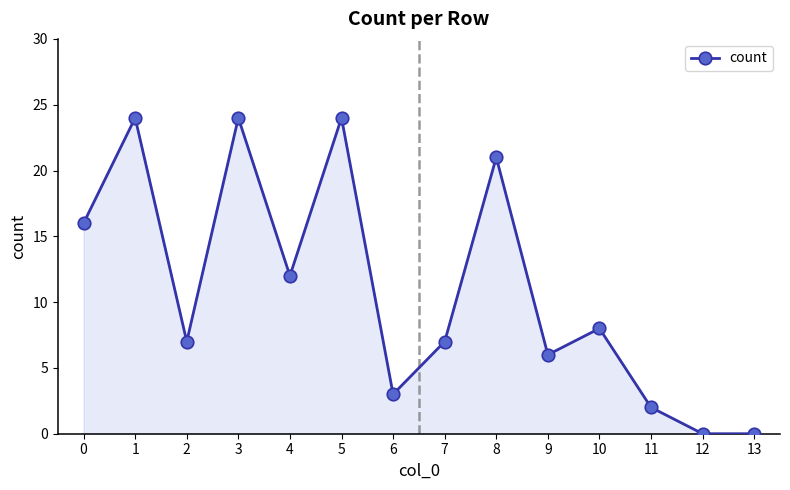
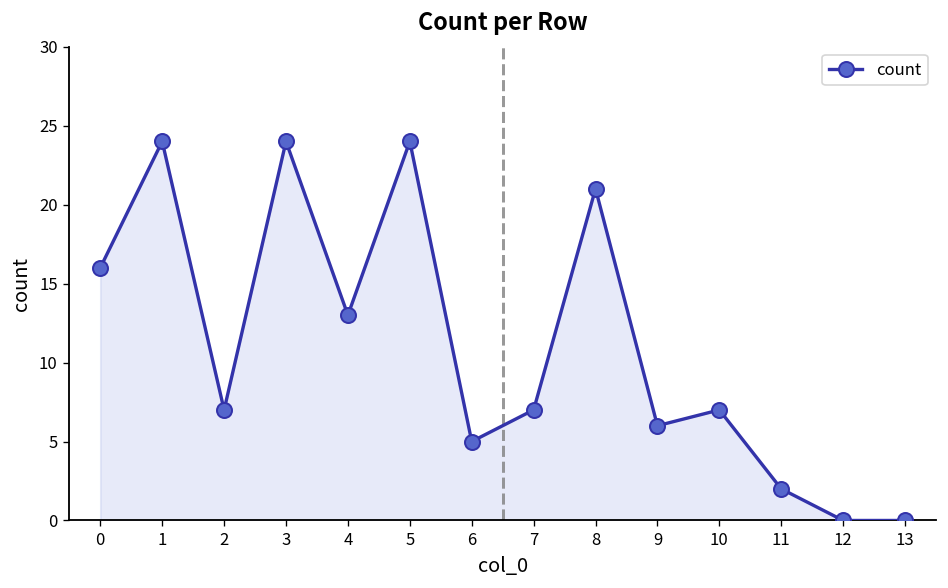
4: 12 -> 13
6: 3 -> 5
10: 8 -> 7
